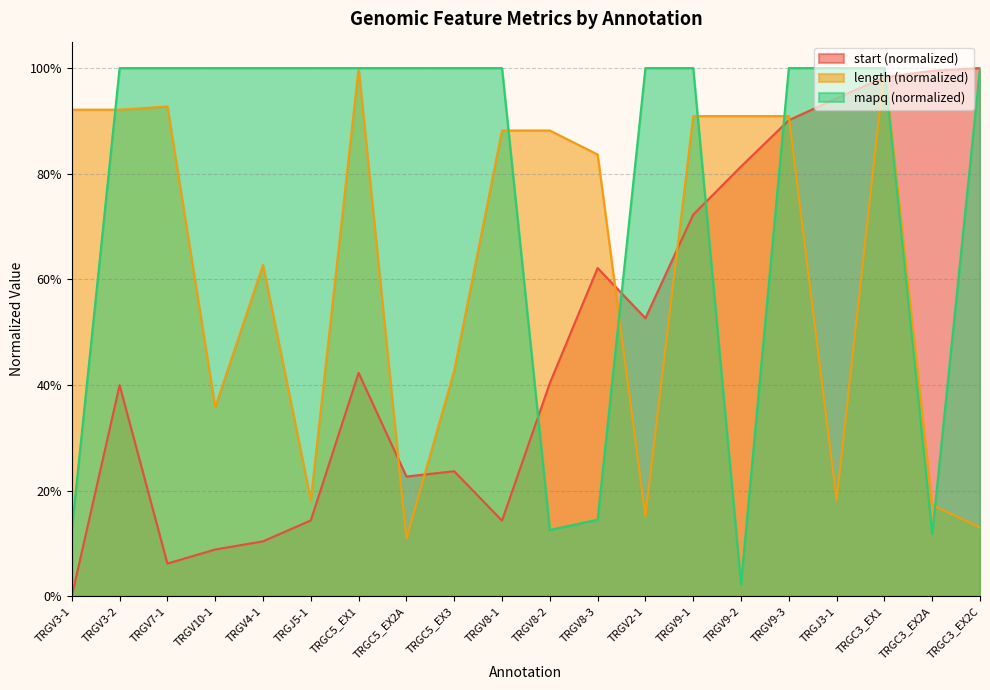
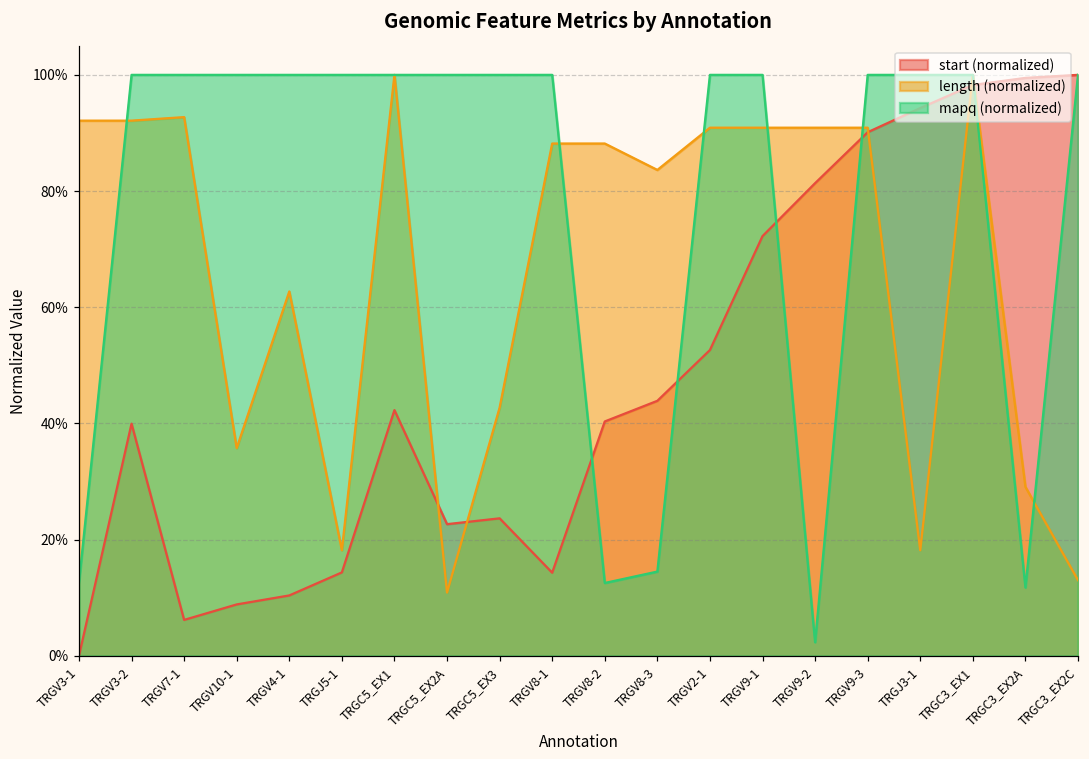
start (normalized), TRGV8-3: 62% -> 44%
length (normalized), TRGV2-1: 15% -> 91%
length (normalized), TRGC3_EX2A: 17% -> 29%
